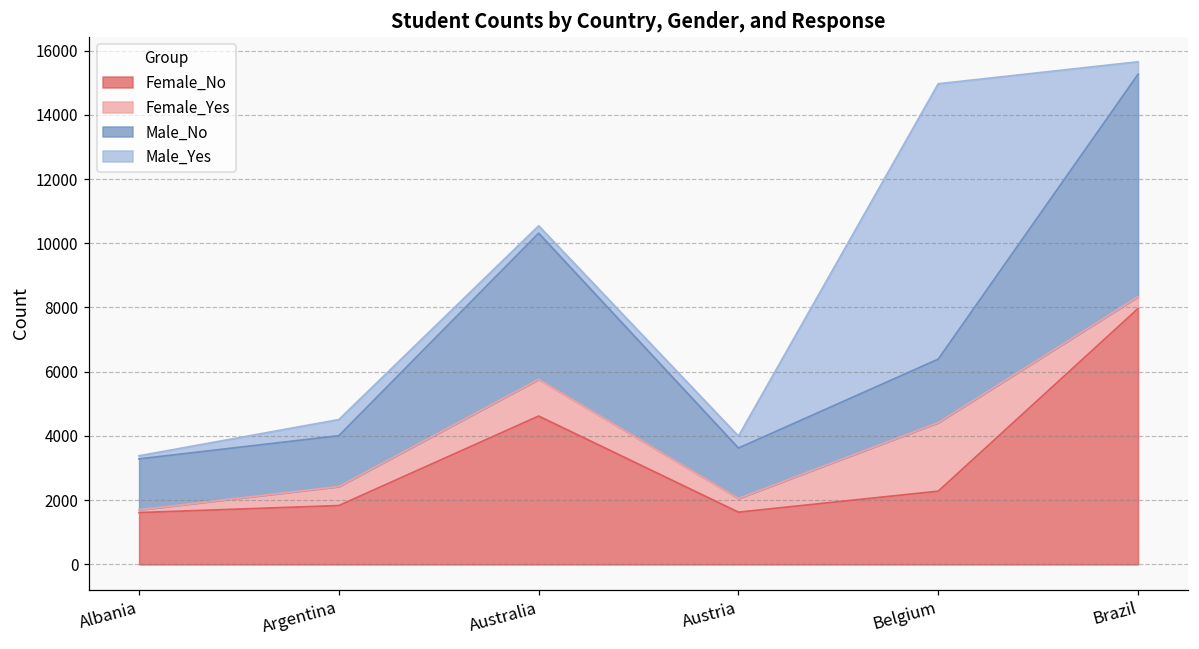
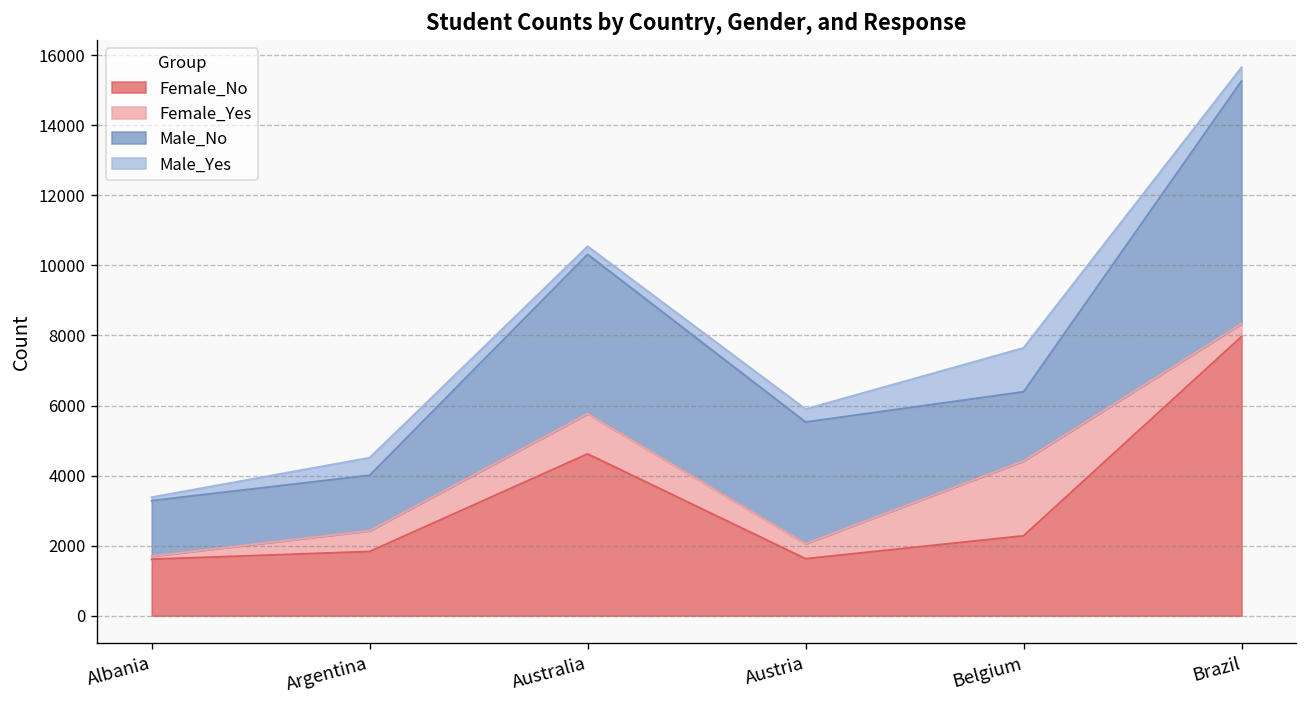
Male_No, Austria: 1600 -> 3500
Male_Yes, Belgium: 8600 -> 1300
